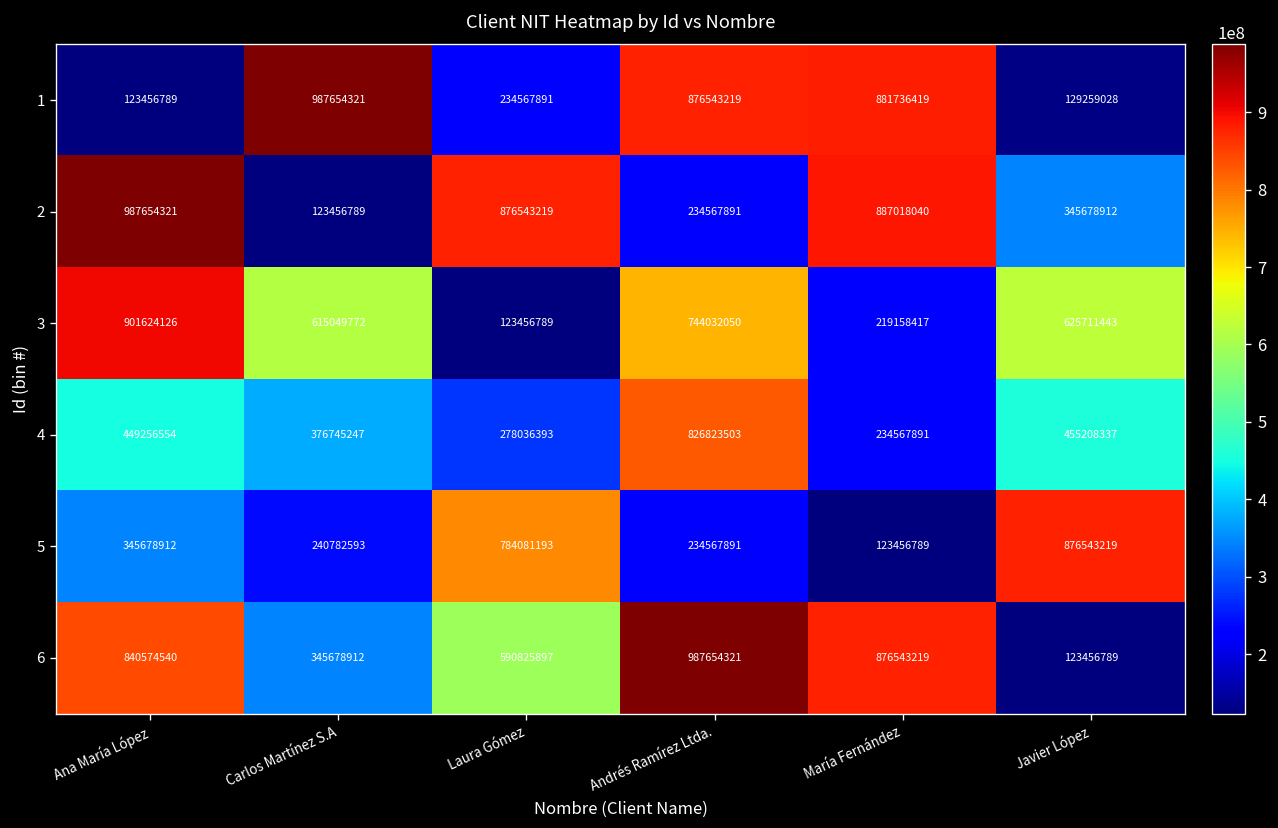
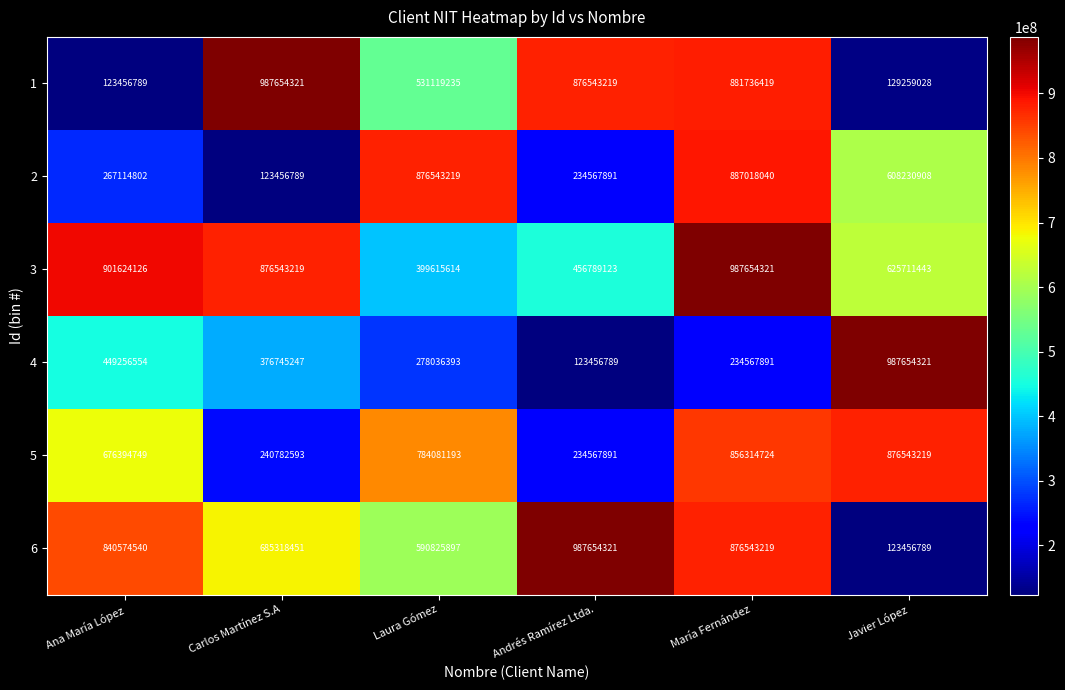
1, Laura Gómez: 234567891 -> 531119235
2, Ana María López: 987654321 -> 267114802
2, Javier López: 345678912 -> 608230908
3, Carlos Martínez S.A: 615049772 -> 876543219
3, Laura Gómez: 123456789 -> 399615614
3, Andrés Ramírez Ltda.: 744032050 -> 456789123
3, María Fernández: 219158417 -> 987654321
4, Andrés Ramírez Ltda.: 826823503 -> 123456789
4, Javier López: 455208337 -> 987654321
5, Ana María López: 345678912 -> 676394749
5, María Fernández: 123456789 -> 856314724
6, Carlos Martínez S.A: 345678912 -> 685318451
